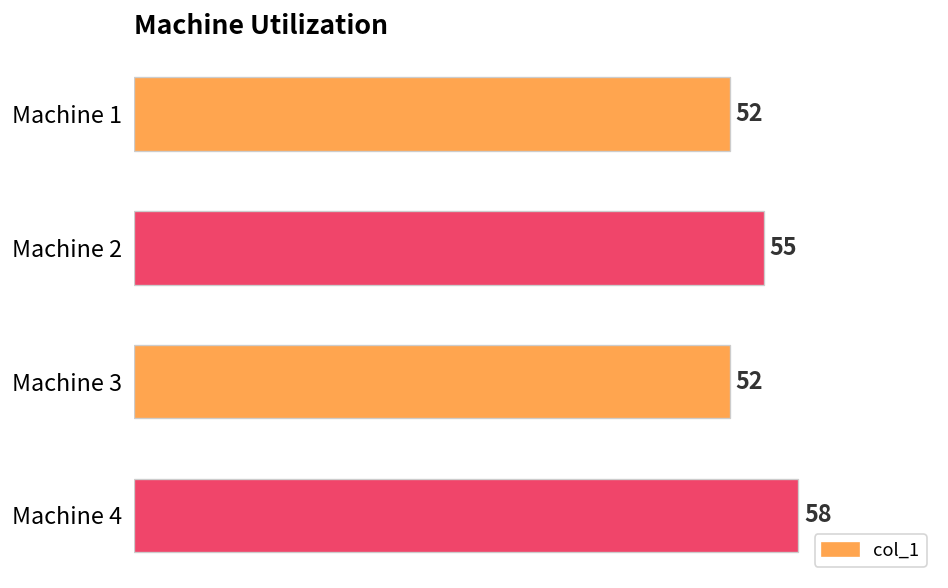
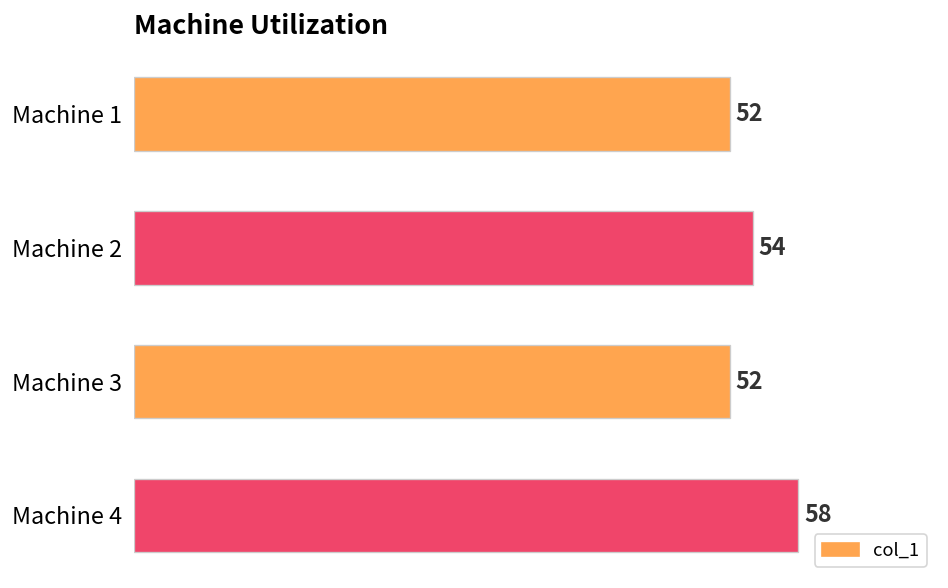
Machine 2: 55 -> 54
